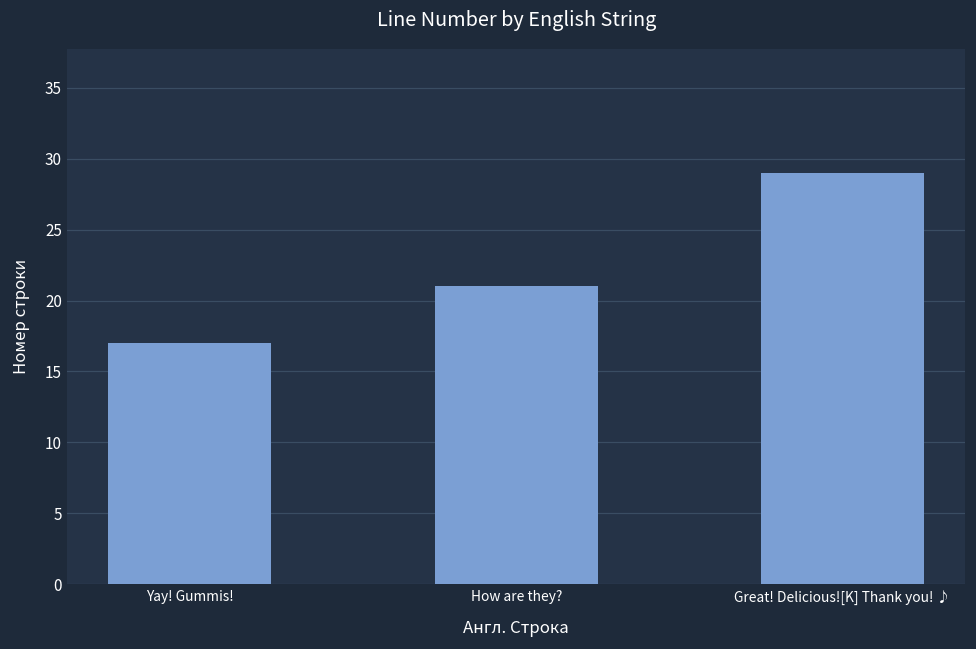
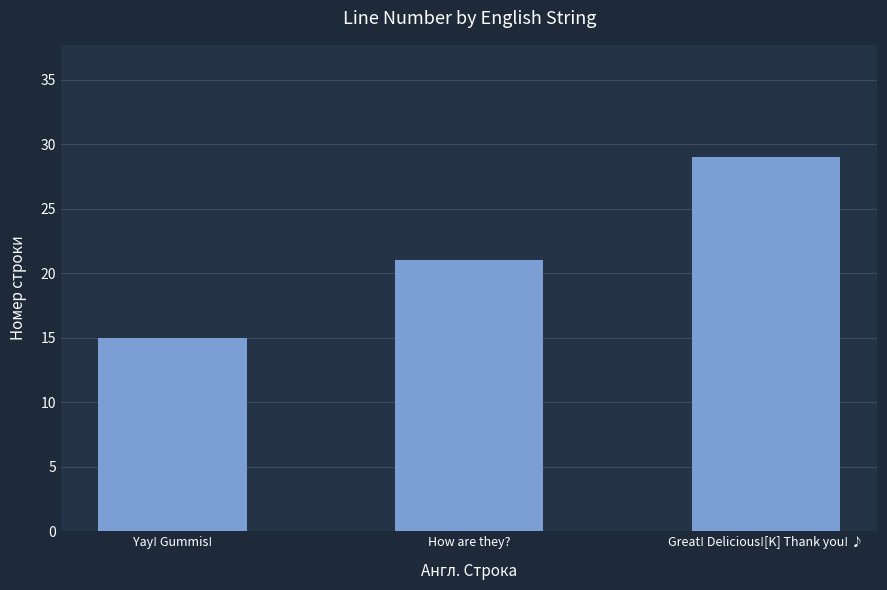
Yay! Gummis!: 17 -> 15
